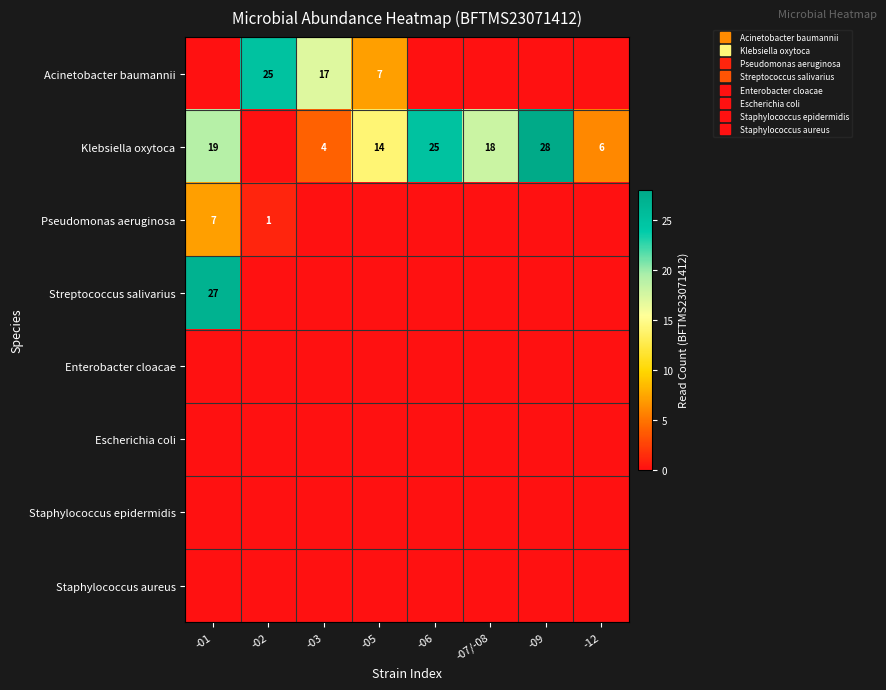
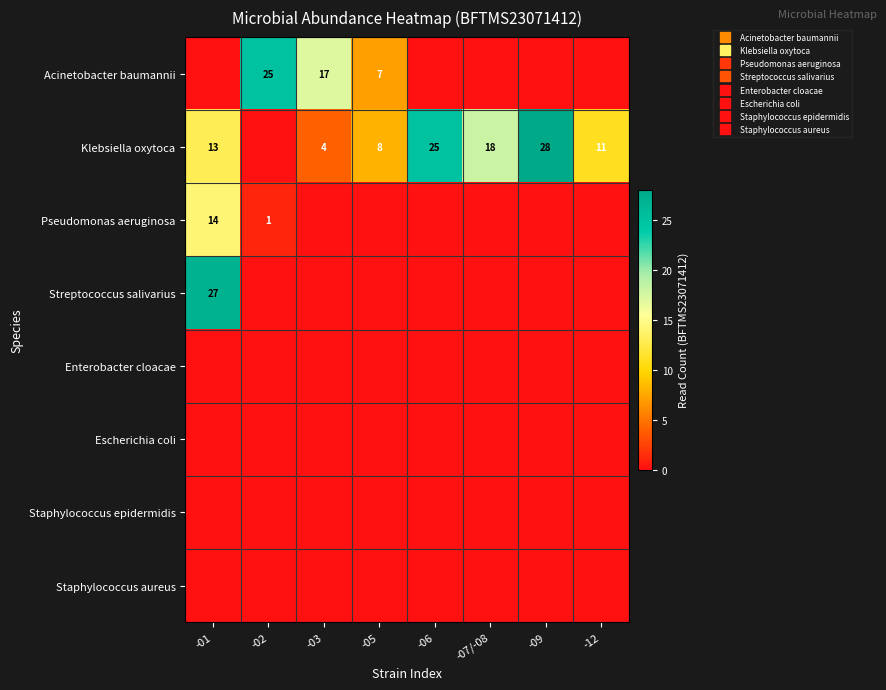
Klebsiella oxytoca, -01: 19 -> 13
Klebsiella oxytoca, -05: 14 -> 8
Klebsiella oxytoca, -12: 6 -> 11
Pseudomonas aeruginosa, -01: 7 -> 14
